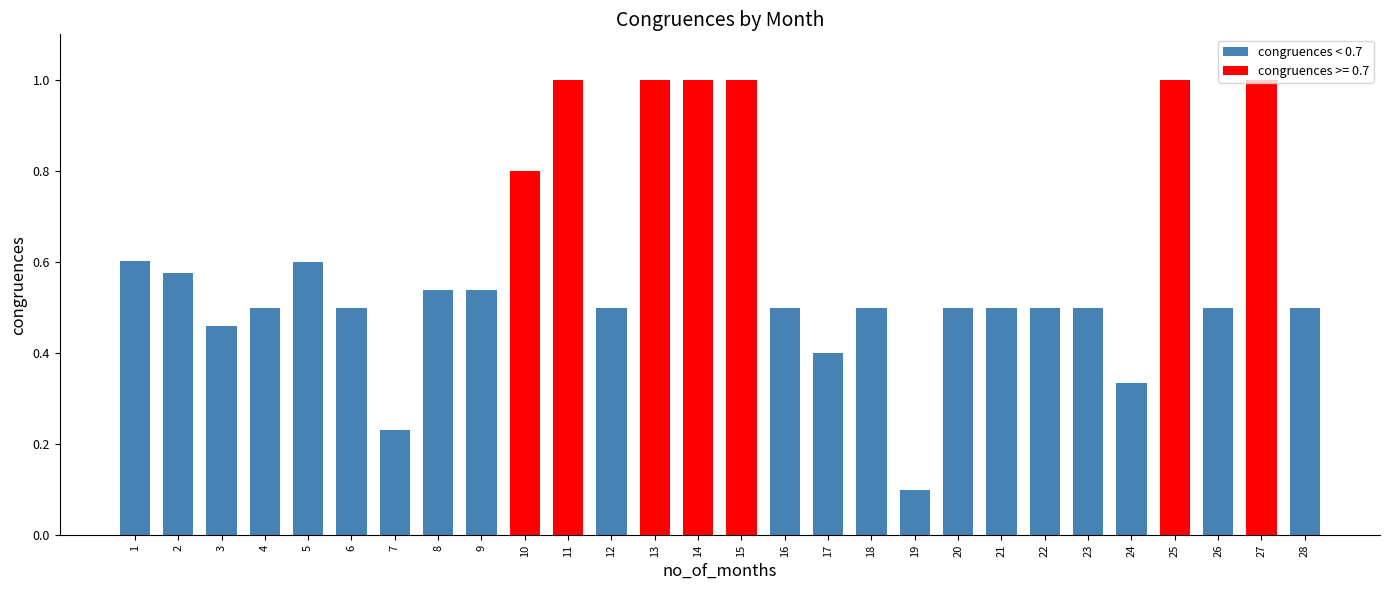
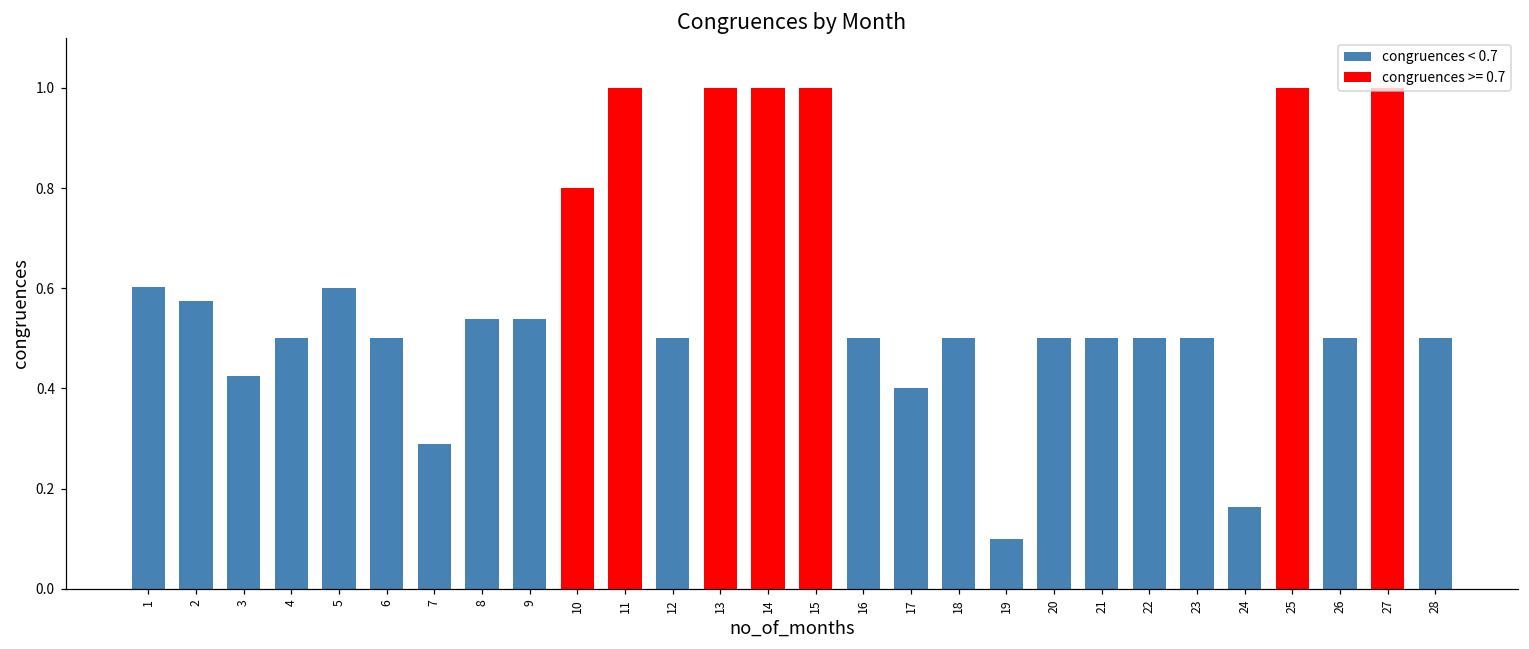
3: 0.46 -> 0.43
7: 0.23 -> 0.29
24: 0.33 -> 0.16
